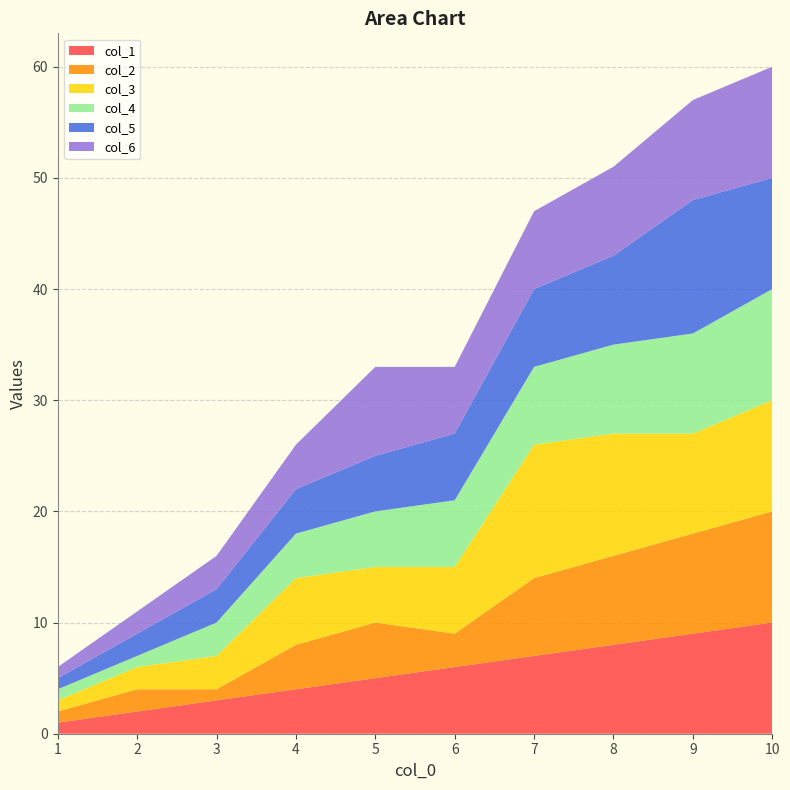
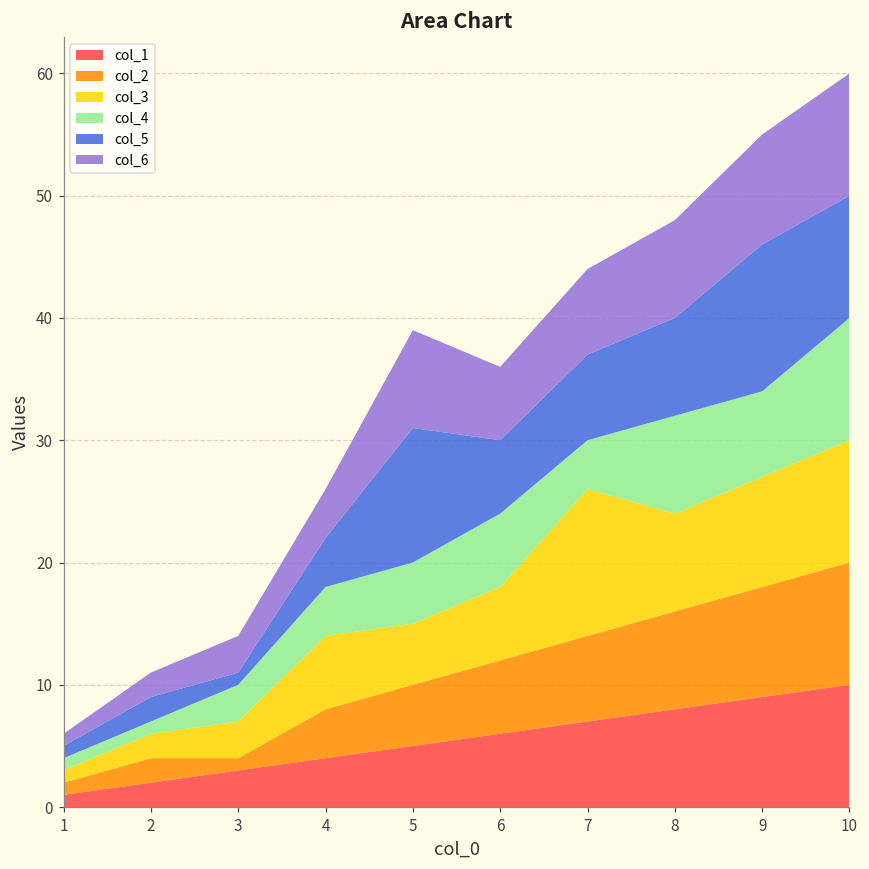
col_5, 3: 3 -> 1
col_5, 5: 5 -> 11
col_2, 6: 3 -> 6
col_4, 7: 7 -> 4
col_3, 8: 11 -> 8
col_4, 9: 9 -> 7
